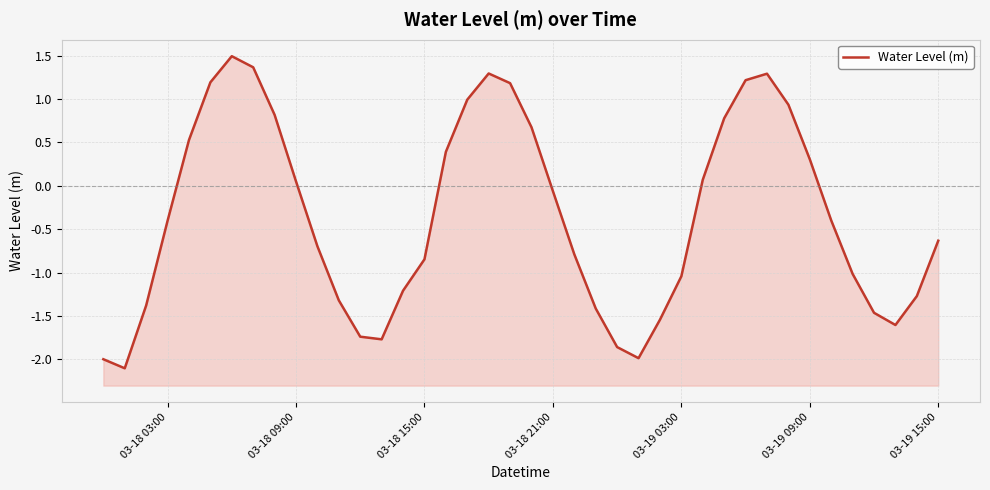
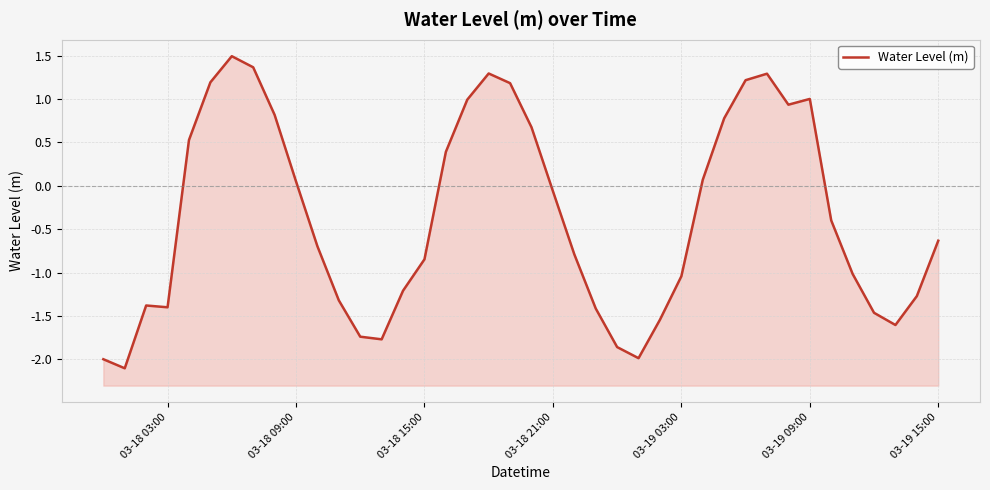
03-18 03:00: -0.4 -> -1.4
03-19 09:00: 0.3 -> 1.0
